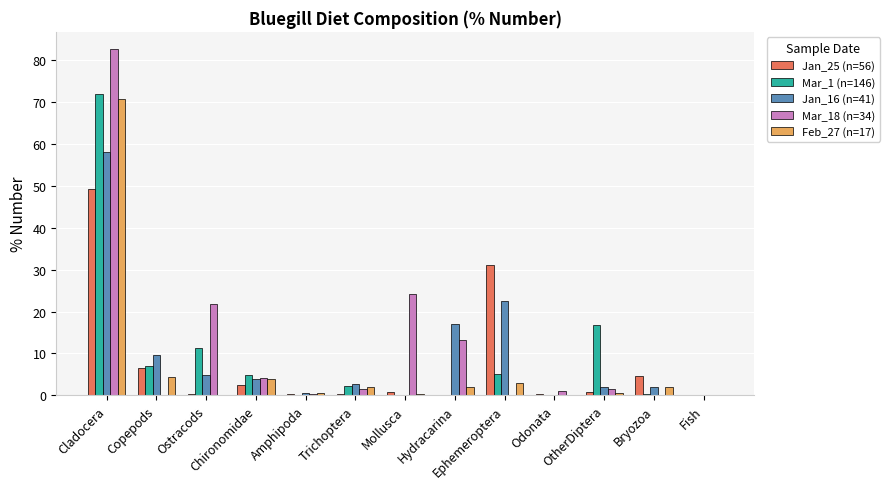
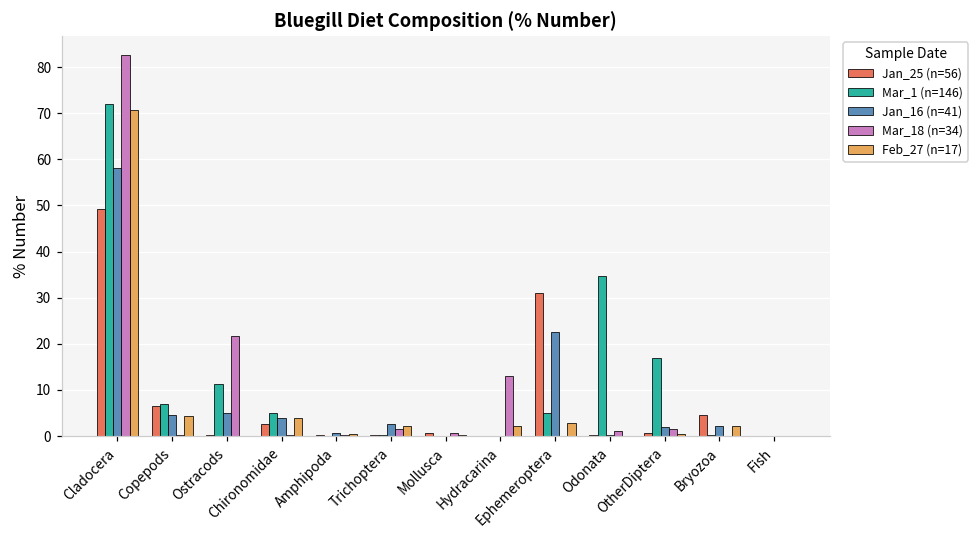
Jan_16 (n=41), Copepods: 10 -> 5
Mar_18 (n=34), Chironomidae: 4 -> 0
Mar_1 (n=146), Trichoptera: 2 -> 0
Mar_18 (n=34), Mollusca: 24 -> 1
Jan_16 (n=41), Hydracarina: 17 -> 0
Mar_1 (n=146), Odonata: 0 -> 35
